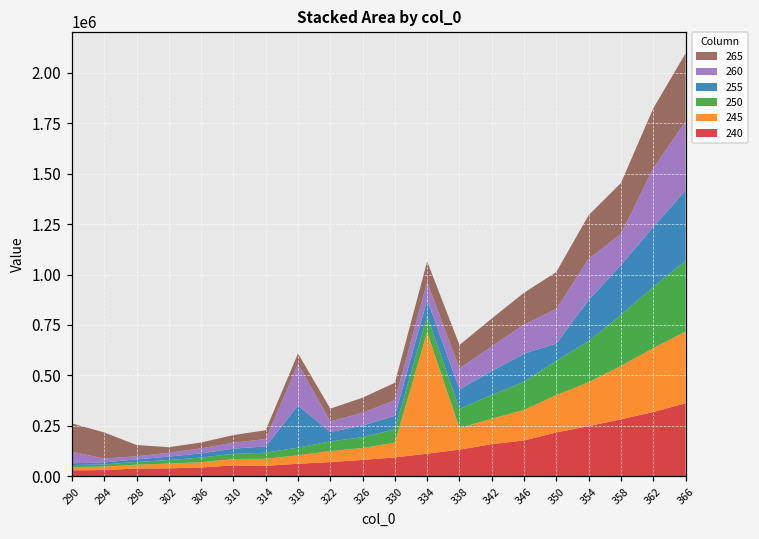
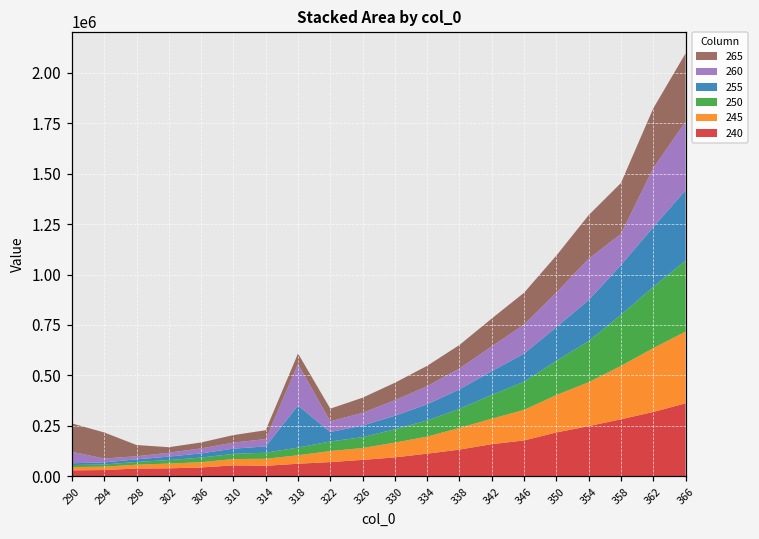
245, 334: 600000 -> 80000
255, 350: 90000 -> 170000
